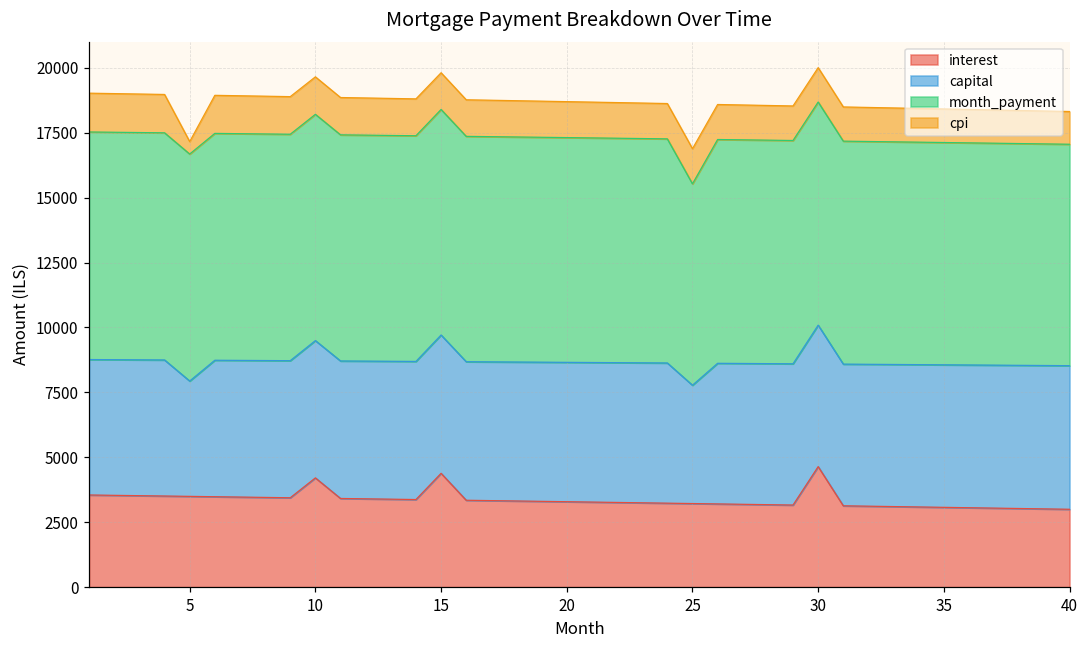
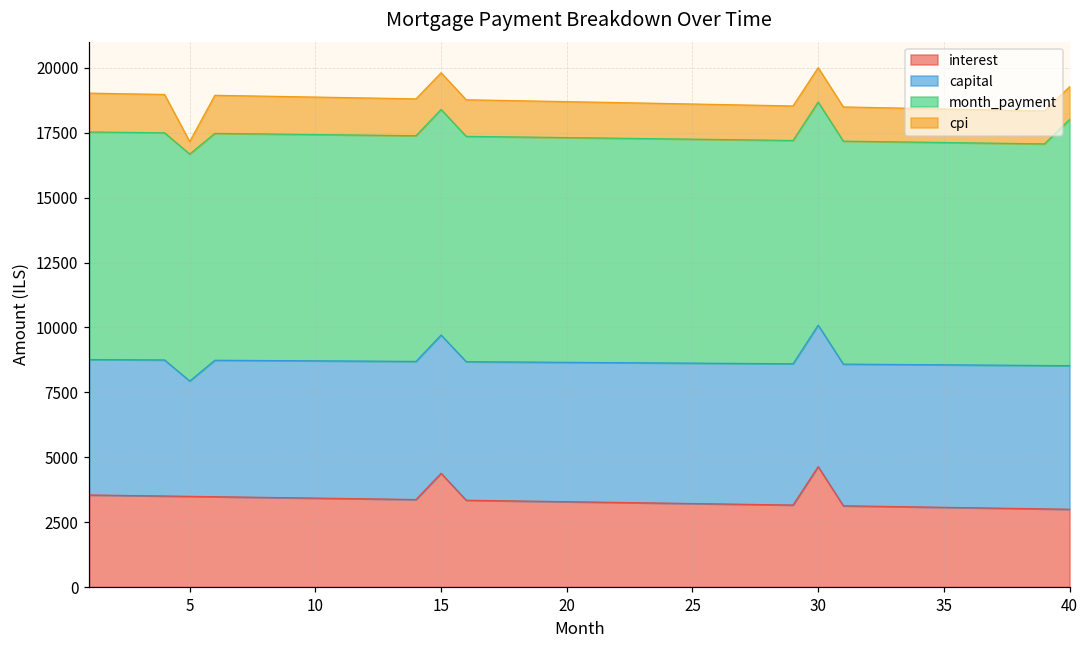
interest, 10: 4200 -> 3400
capital, 25: 4600 -> 5400
month_payment, 25: 7800 -> 8600
month_payment, 40: 8500 -> 9500
